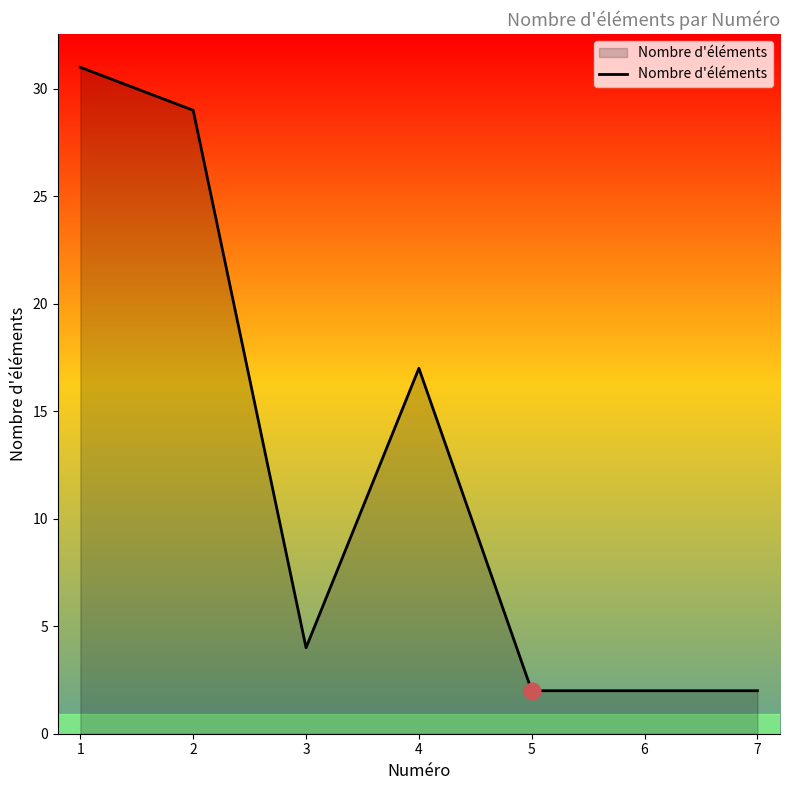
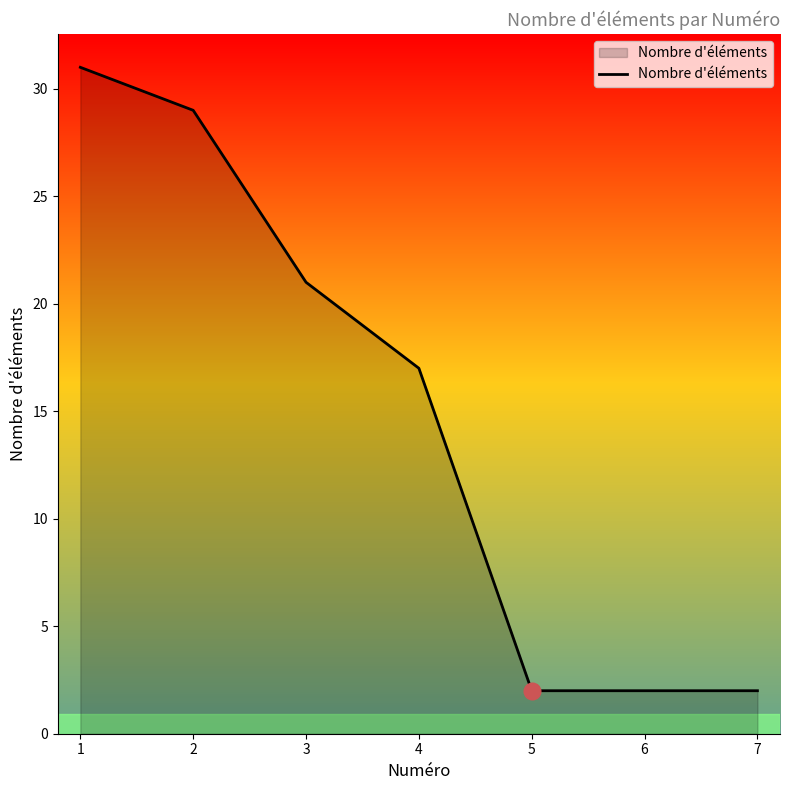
Nombre d'éléments, 3: 4 -> 21
